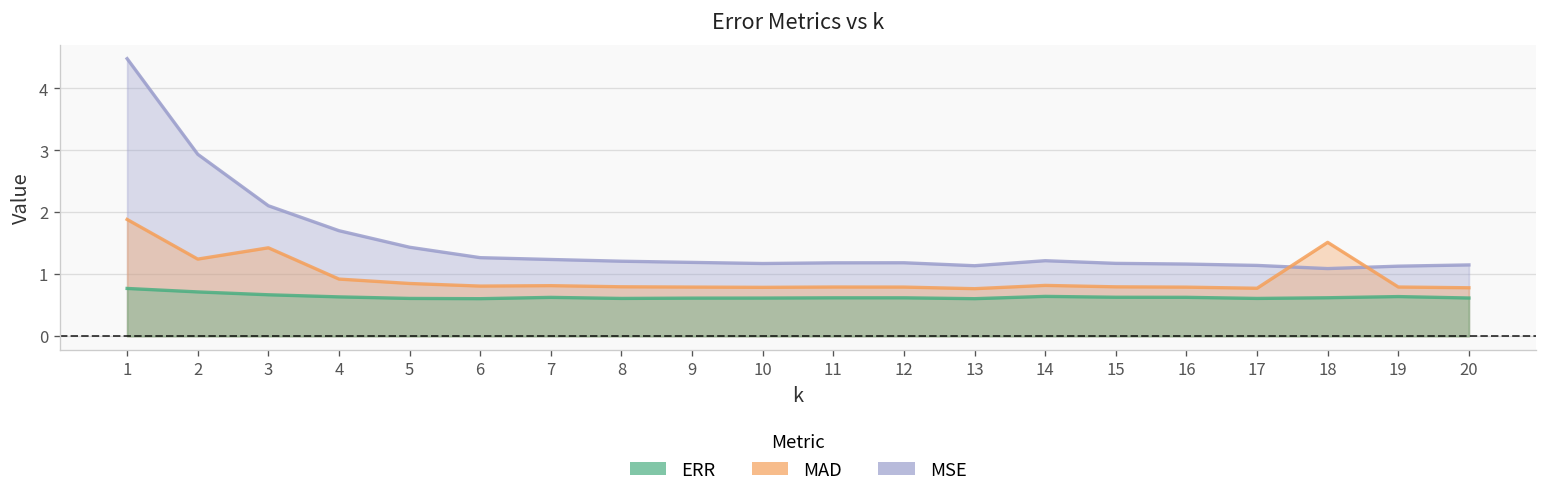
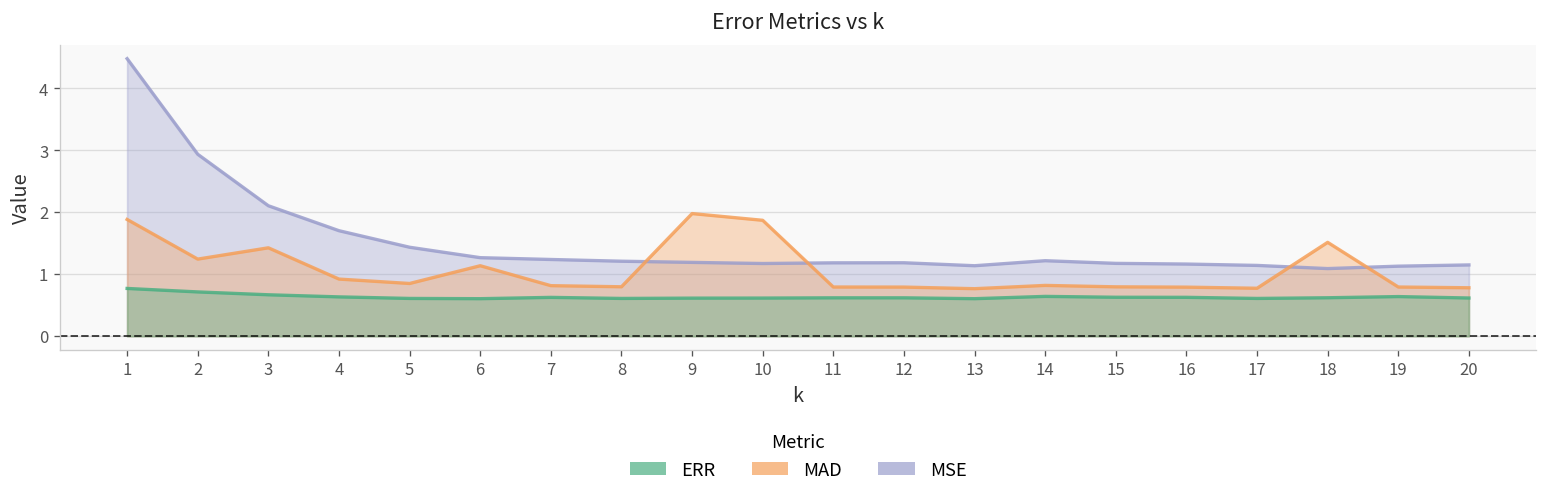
MAD, 6: 0.8 -> 1.1
MAD, 9: 0.8 -> 2.0
MAD, 10: 0.8 -> 1.9
